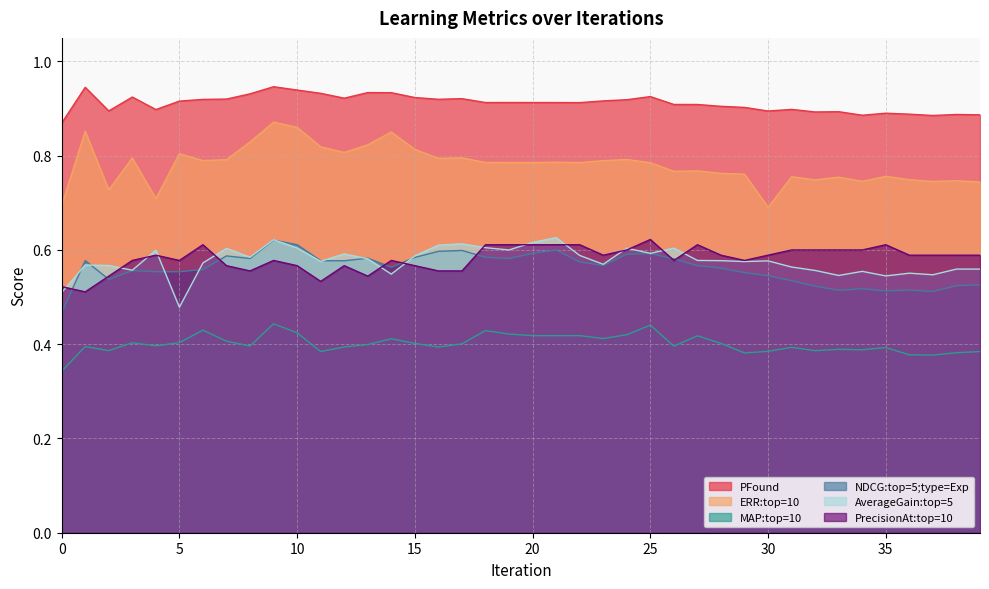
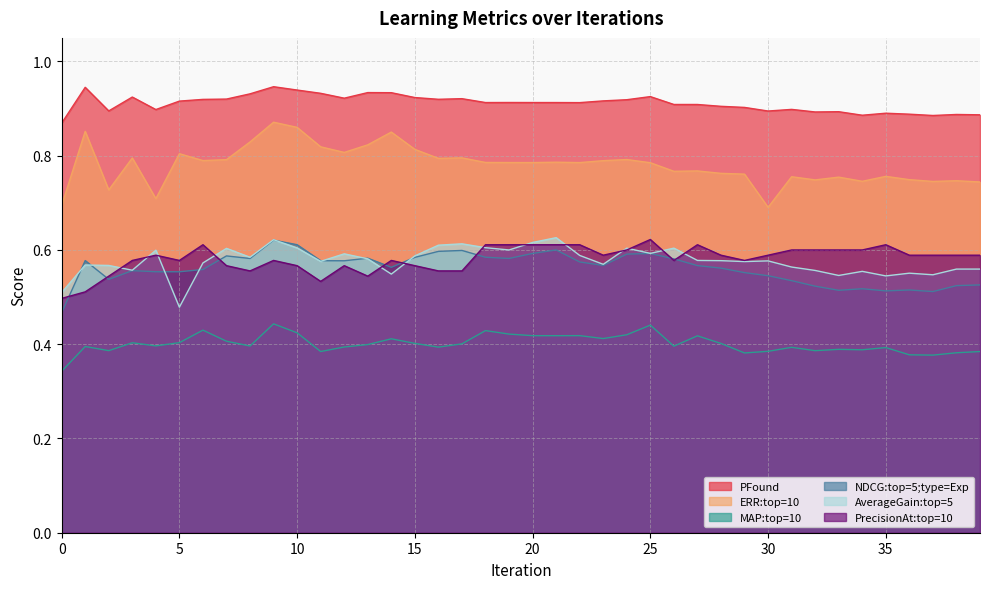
PrecisionAt:top=10, 0: 0.52 -> 0.50
